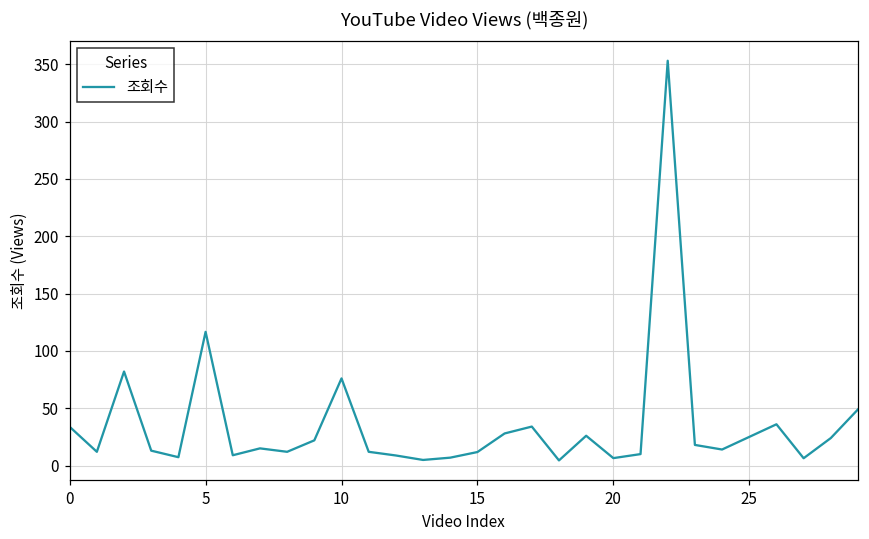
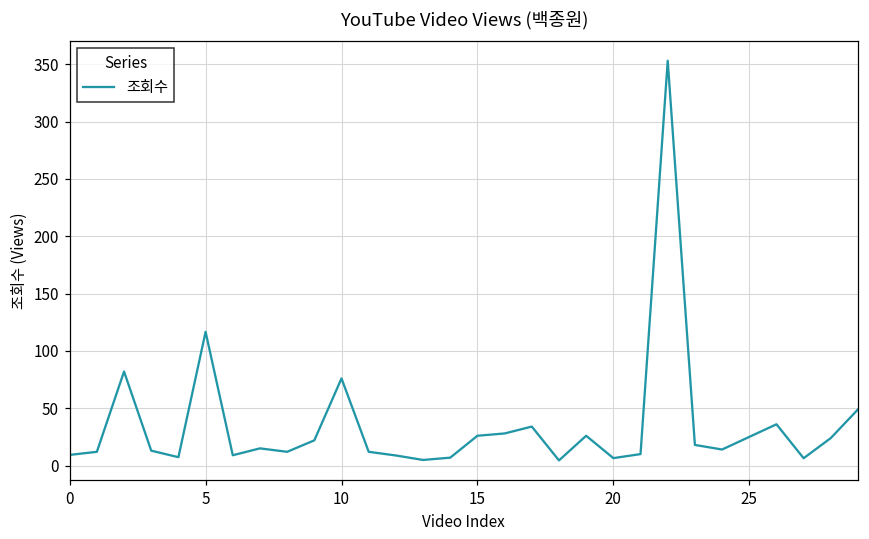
0: 34 -> 9
15: 12 -> 26
